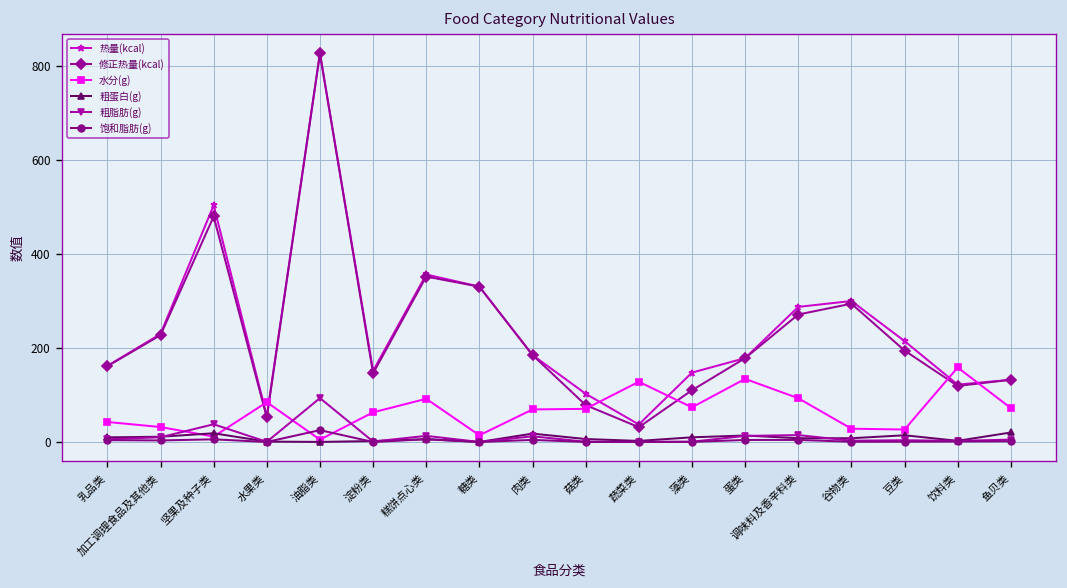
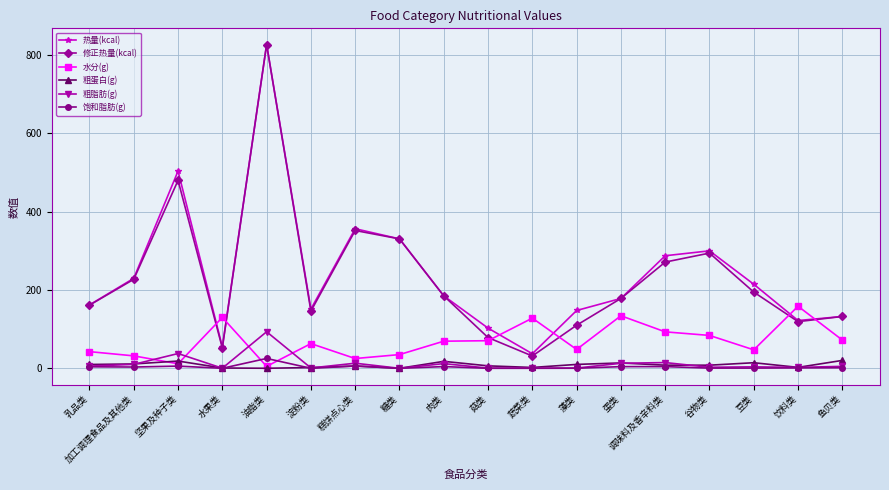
水分(g), 水果类: 80 -> 130
水分(g), 糕饼点心类: 90 -> 30
水分(g), 糖类: 10 -> 40
水分(g), 藻类: 70 -> 50
水分(g), 谷物类: 30 -> 80
水分(g), 豆类: 30 -> 50
